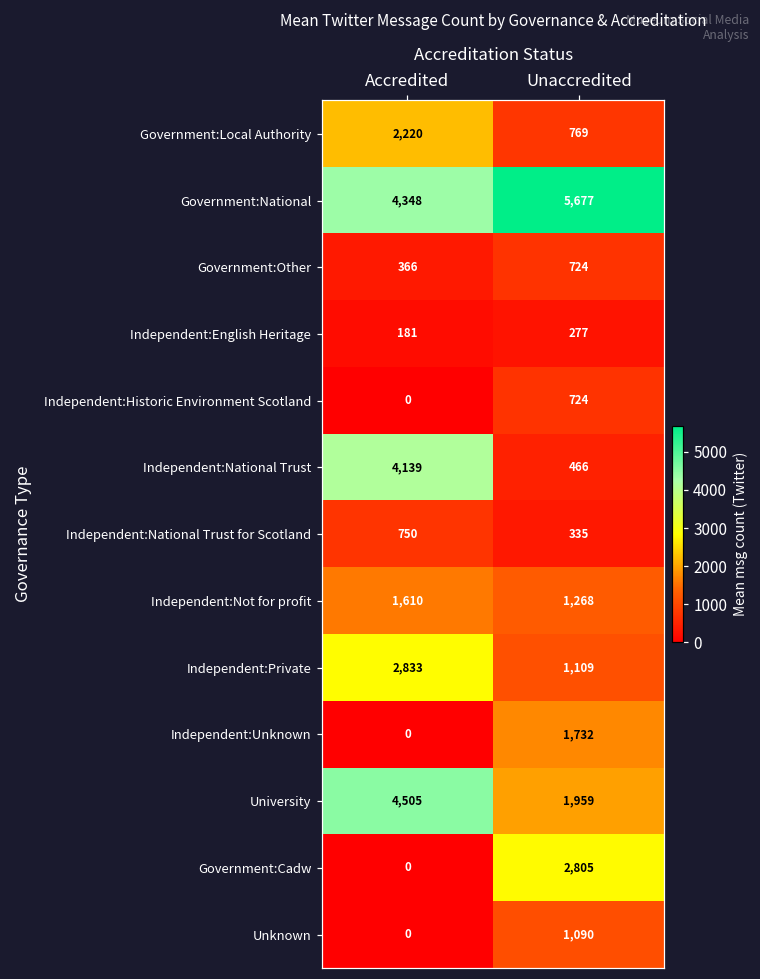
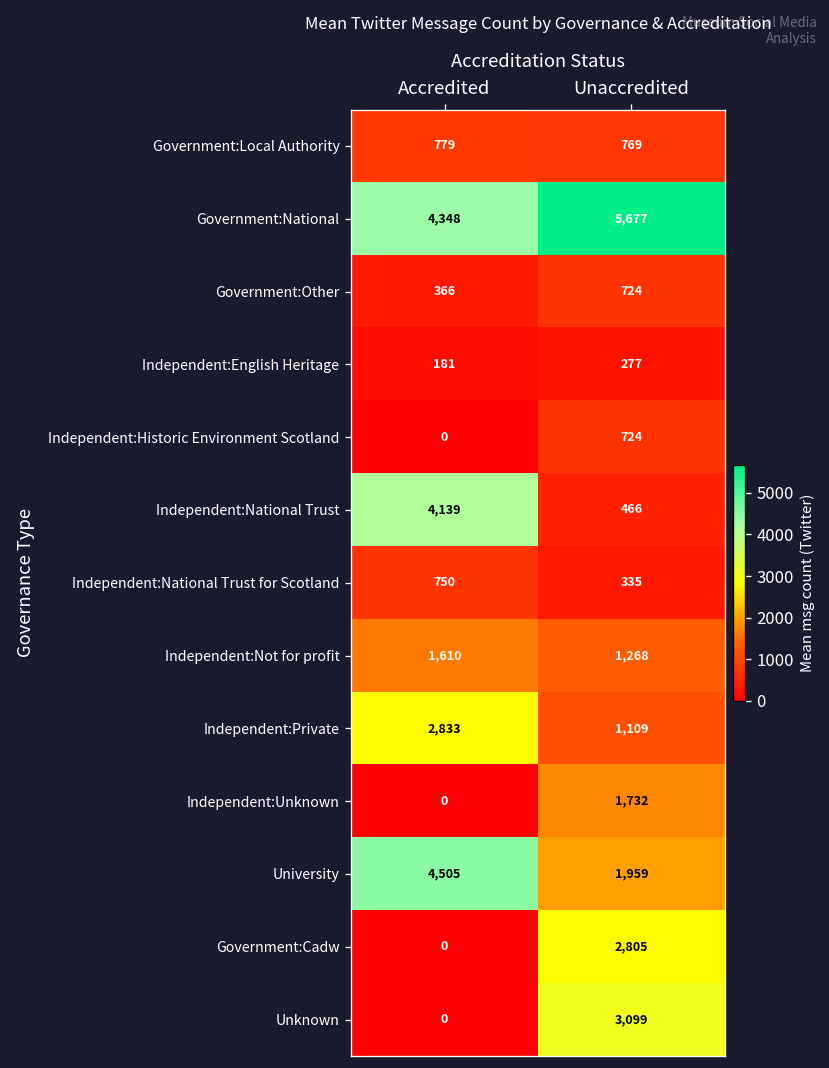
Government:Local Authority, Accredited: 2,220 -> 779
Unknown, Unaccredited: 1,090 -> 3,099
